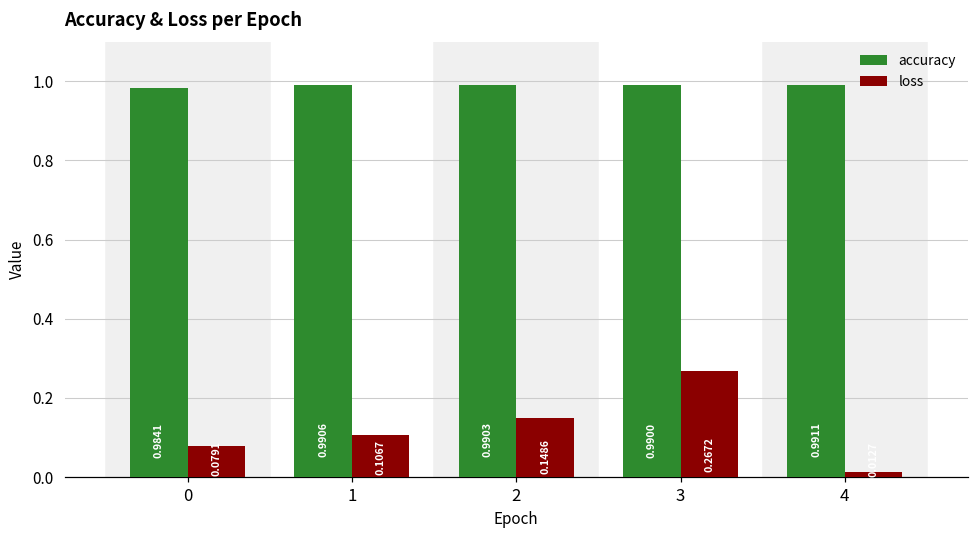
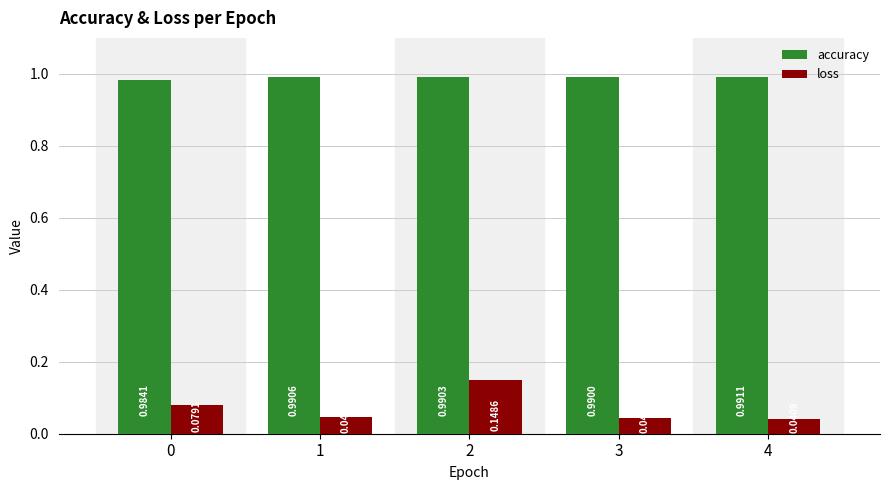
loss, 1: 0.11 -> 0.05
loss, 3: 0.27 -> 0.05
loss, 4: 0.01 -> 0.04
